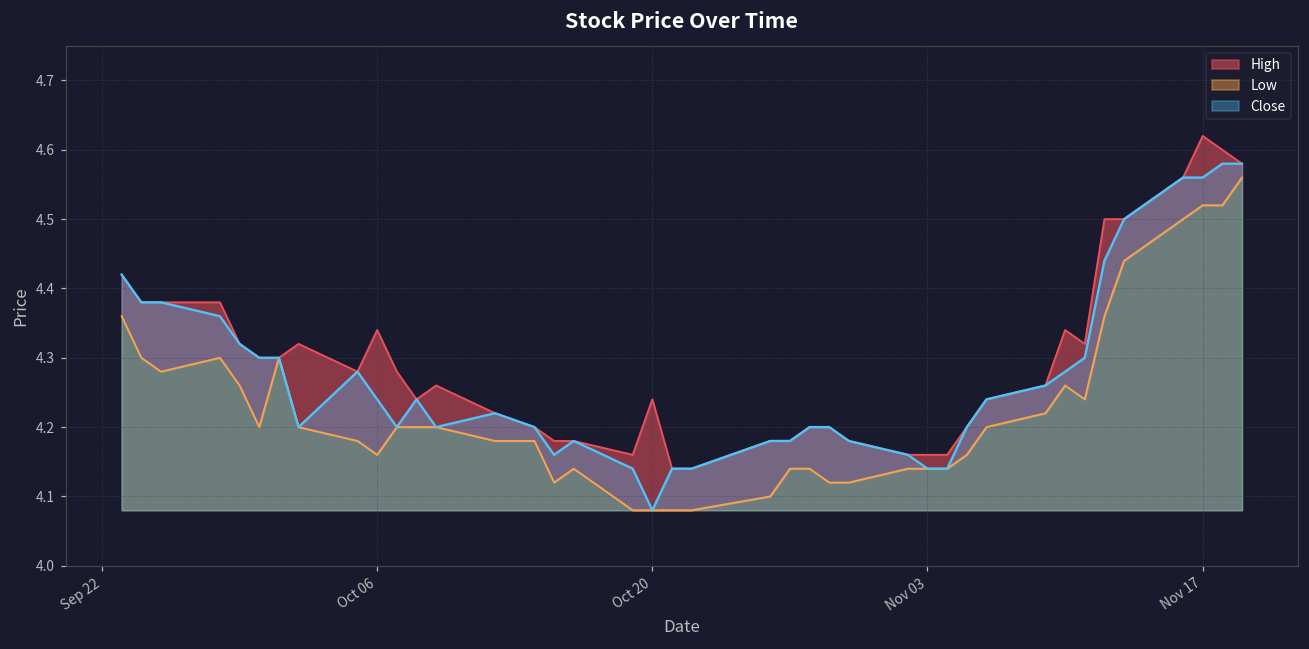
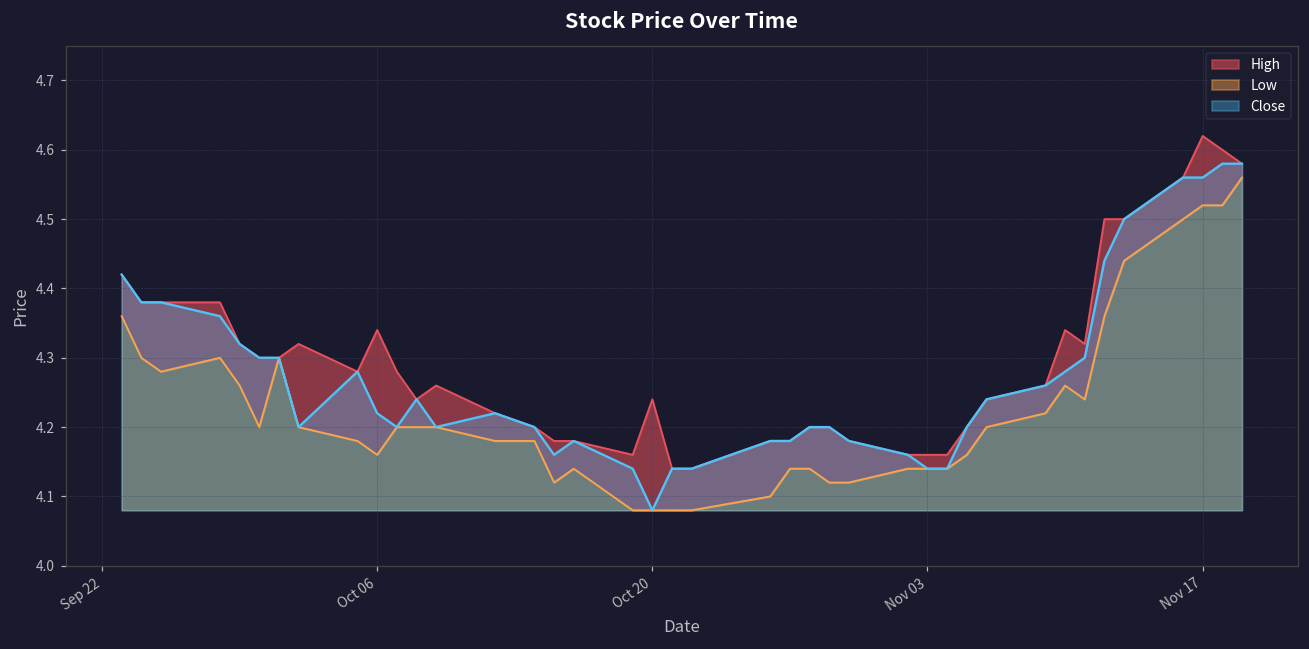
Close, Oct 06: 4.24 -> 4.22
